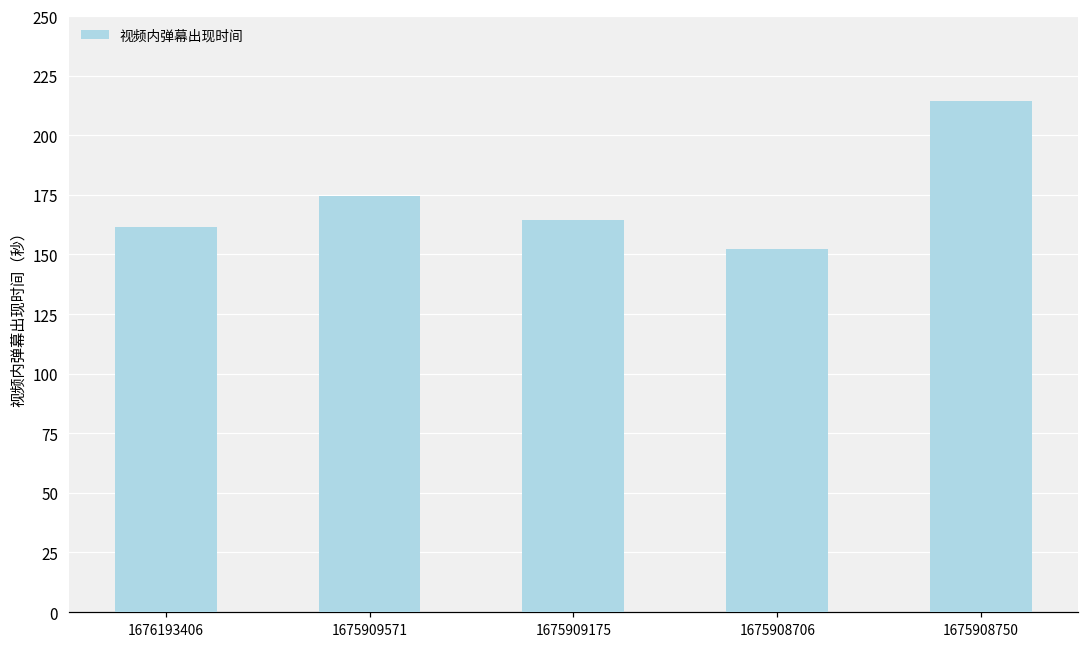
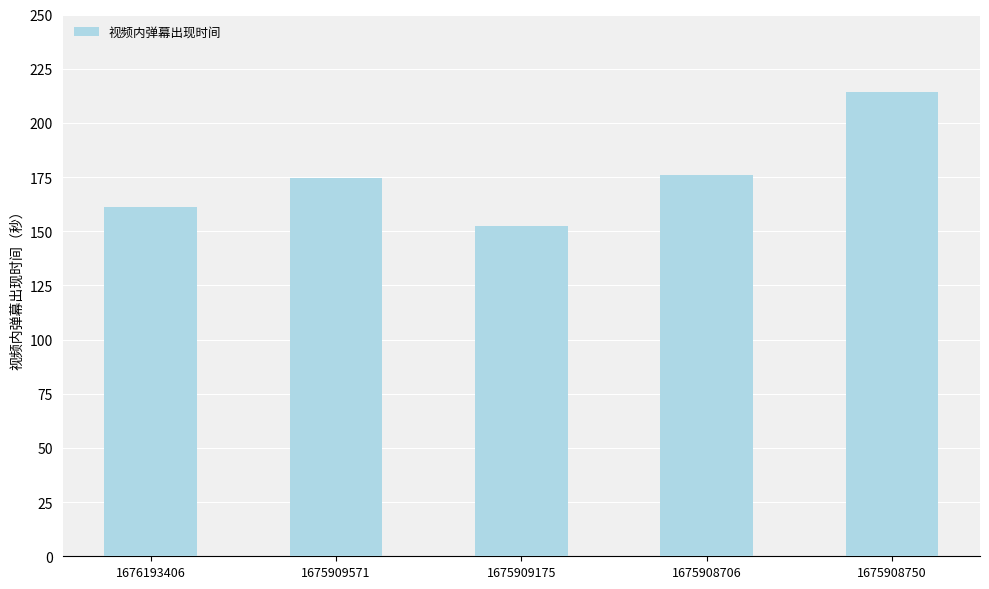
1675909175: 164 -> 152
1675908706: 152 -> 176
